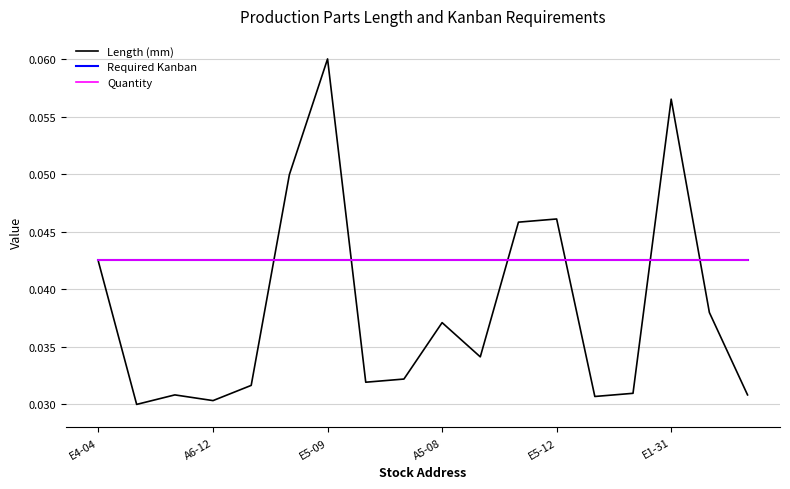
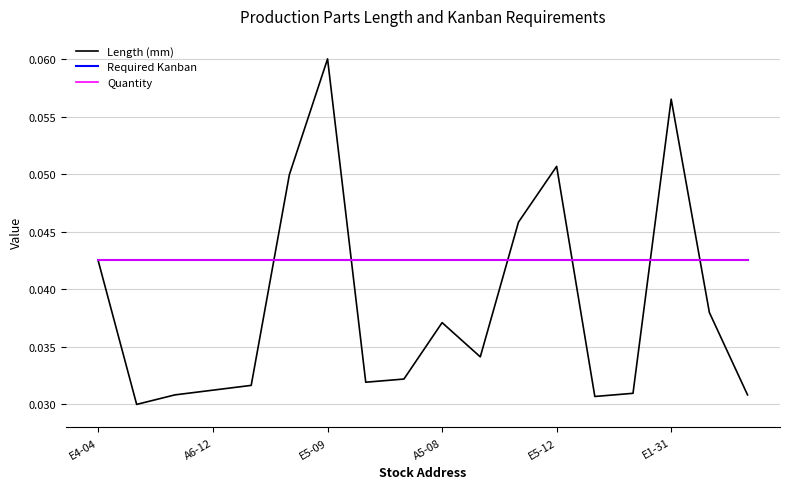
Length (mm), A6-12: 0.0303 -> 0.0312
Length (mm), E5-12: 0.0461 -> 0.0507
